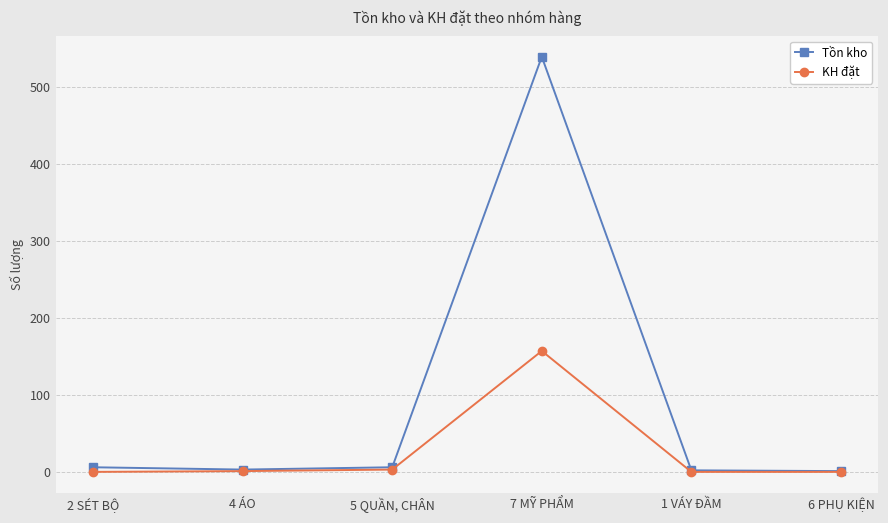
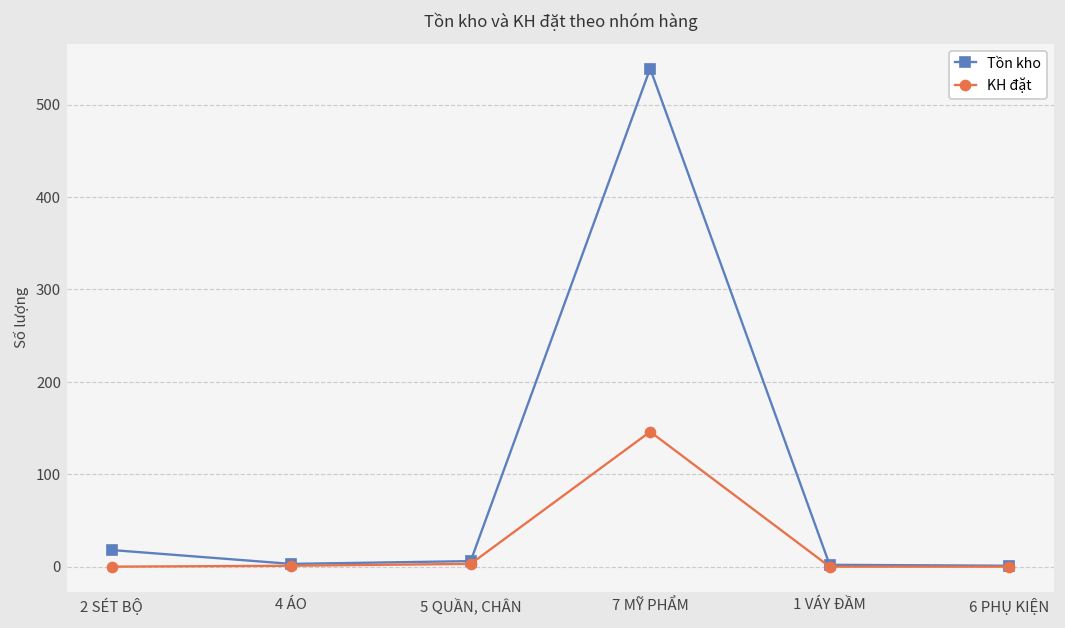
Tồn kho, 2 SÉT BỘ: 10 -> 20
KH đặt, 7 MỸ PHẨM: 160 -> 150
